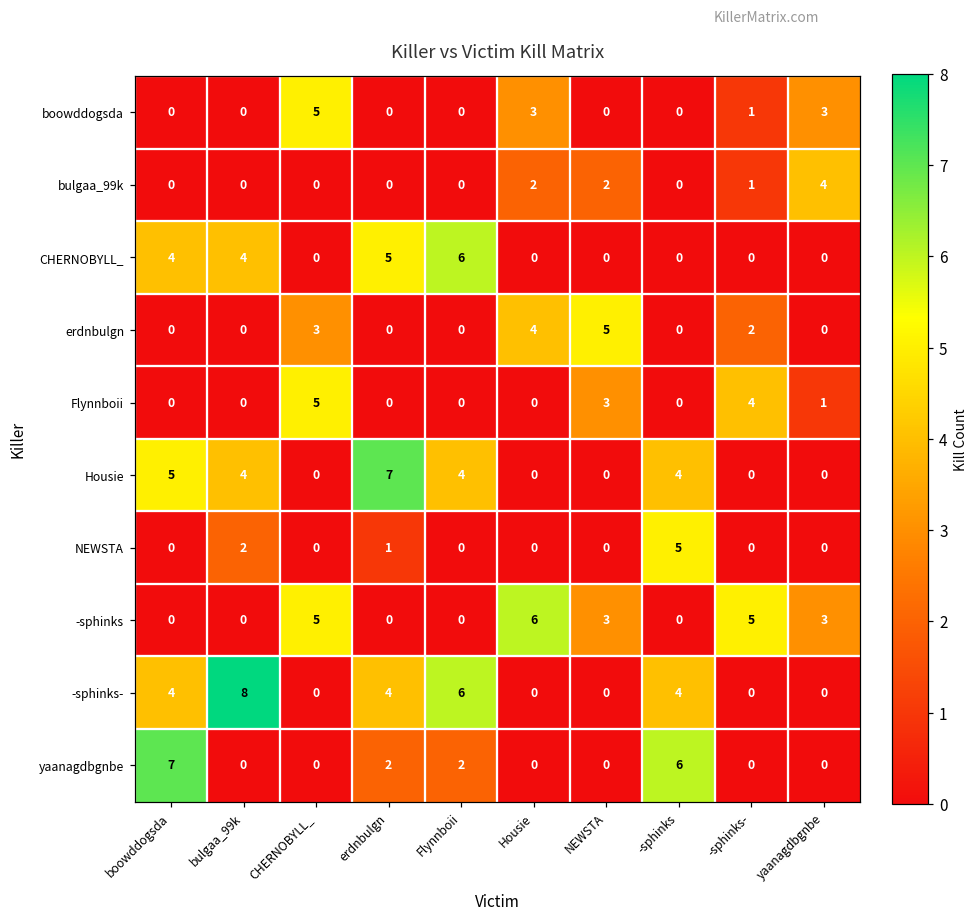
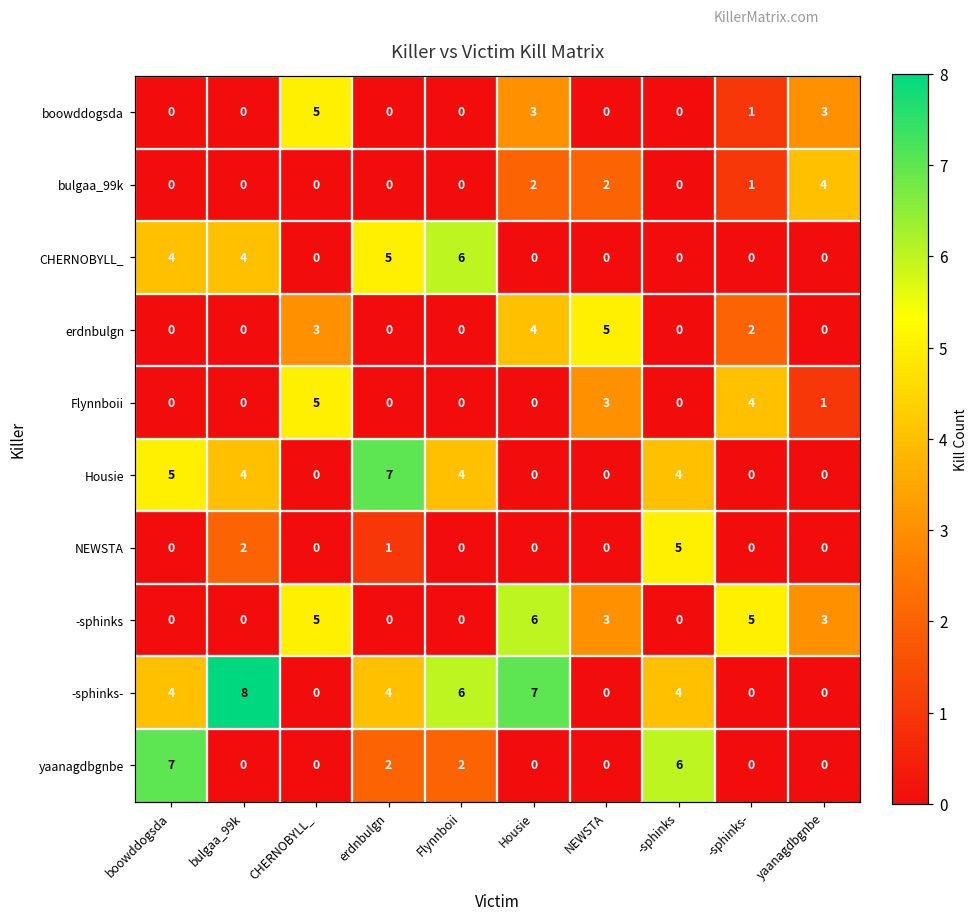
-sphinks-, Housie: 0 -> 7
